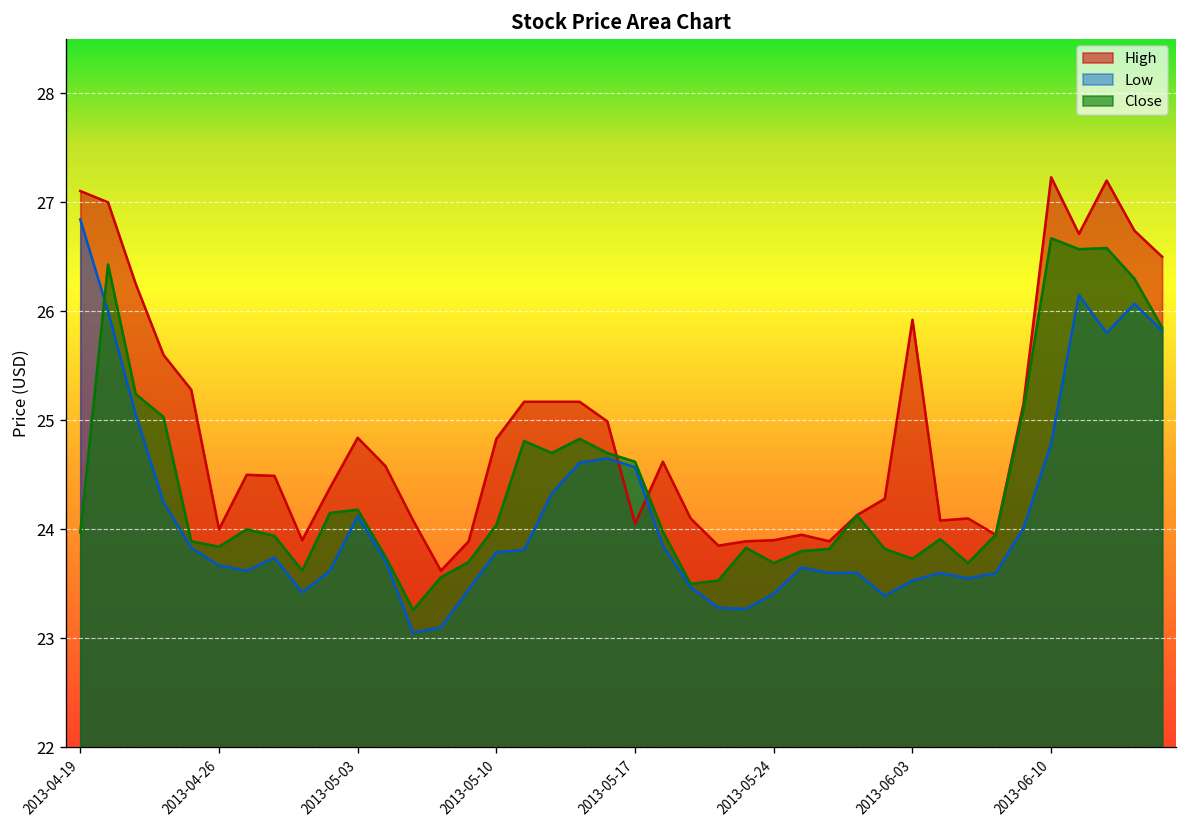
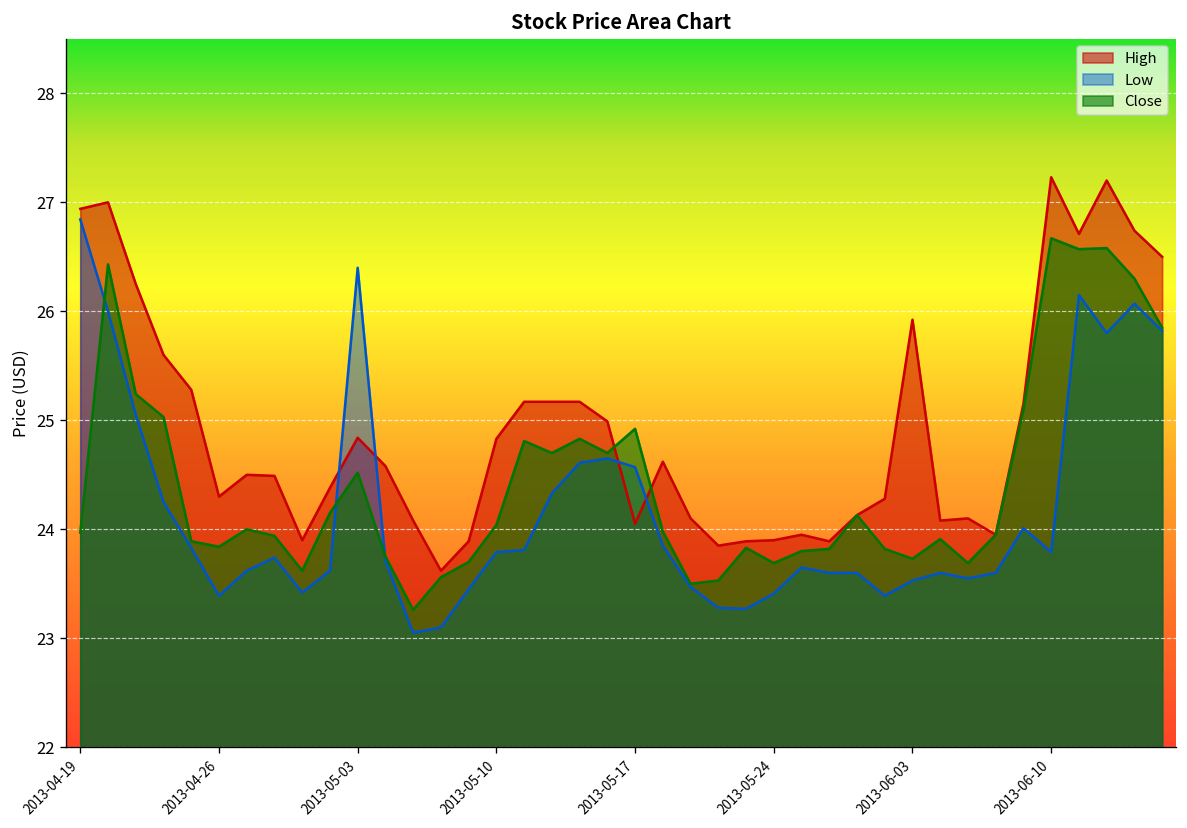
High, 2013-04-19: 27.1 -> 26.9
High, 2013-04-26: 24.0 -> 24.3
Low, 2013-04-26: 23.7 -> 23.4
Low, 2013-05-03: 24.1 -> 26.4
Close, 2013-05-03: 24.2 -> 24.5
Close, 2013-05-17: 24.6 -> 24.9
Low, 2013-06-10: 24.8 -> 23.8
